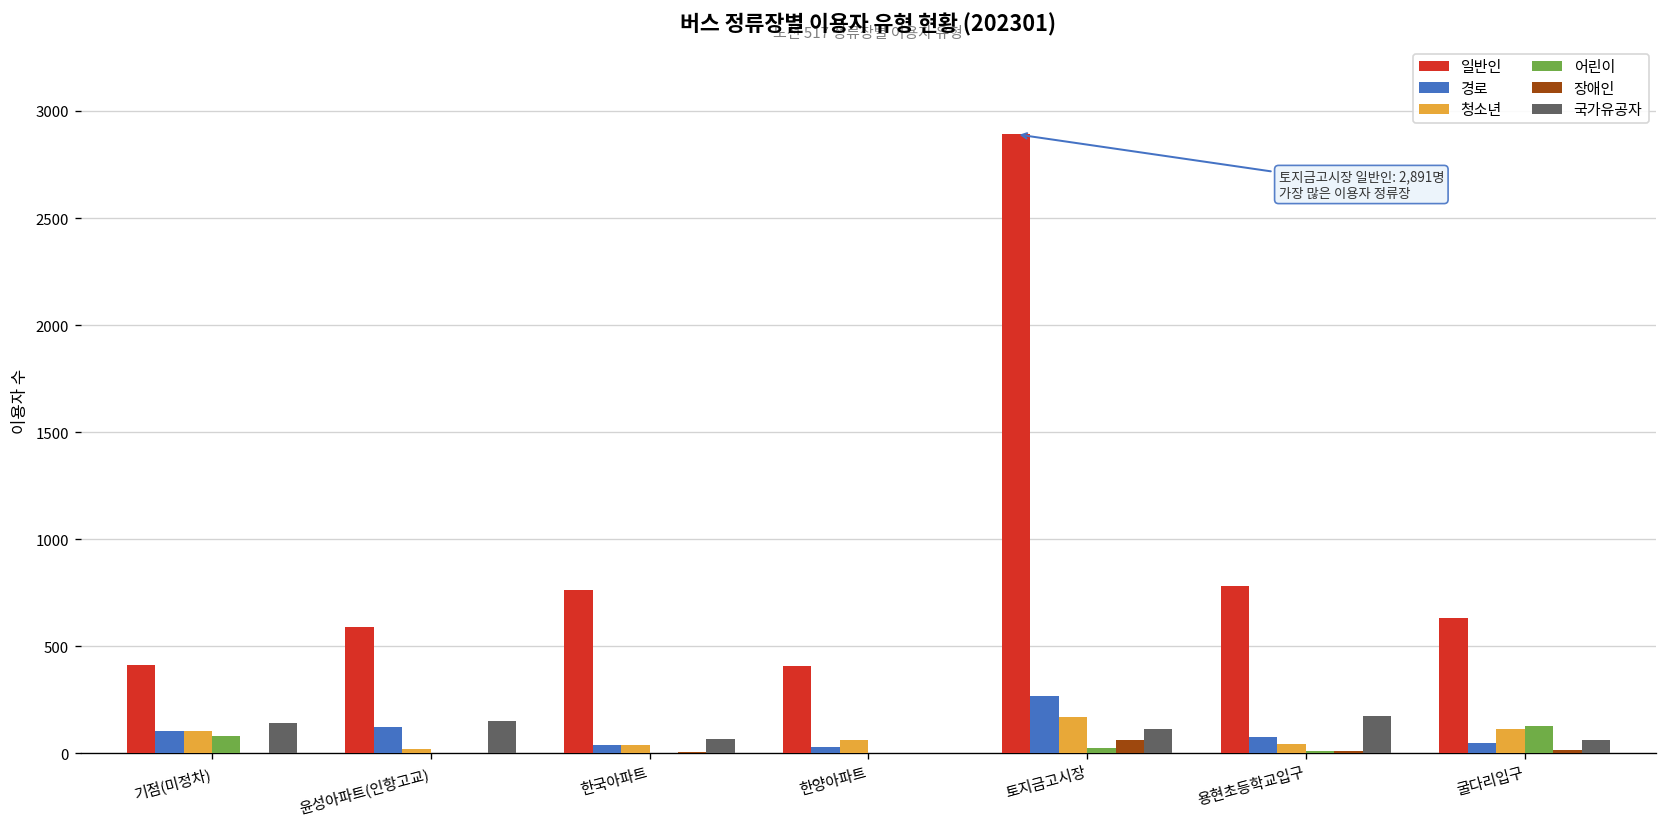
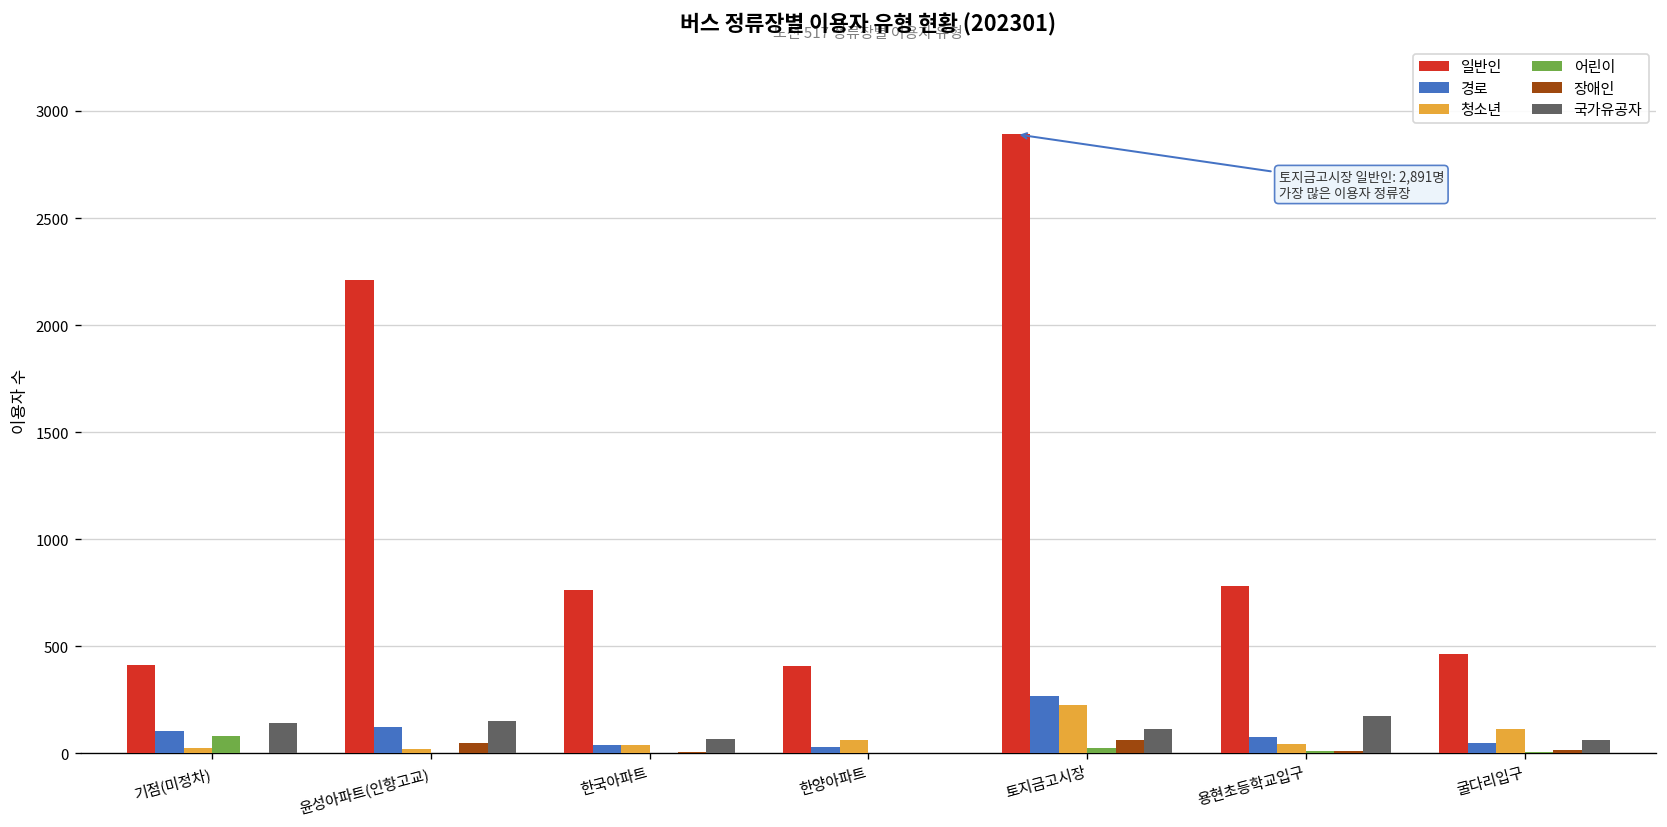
청소년, 기점(미정차): 110 -> 30
일반인, 윤성아파트(인항고교): 590 -> 2210
장애인, 윤성아파트(인항고교): 0 -> 50
청소년, 토지금고시장: 170 -> 230
일반인, 굴다리입구: 630 -> 460
어린이, 굴다리입구: 130 -> 10
